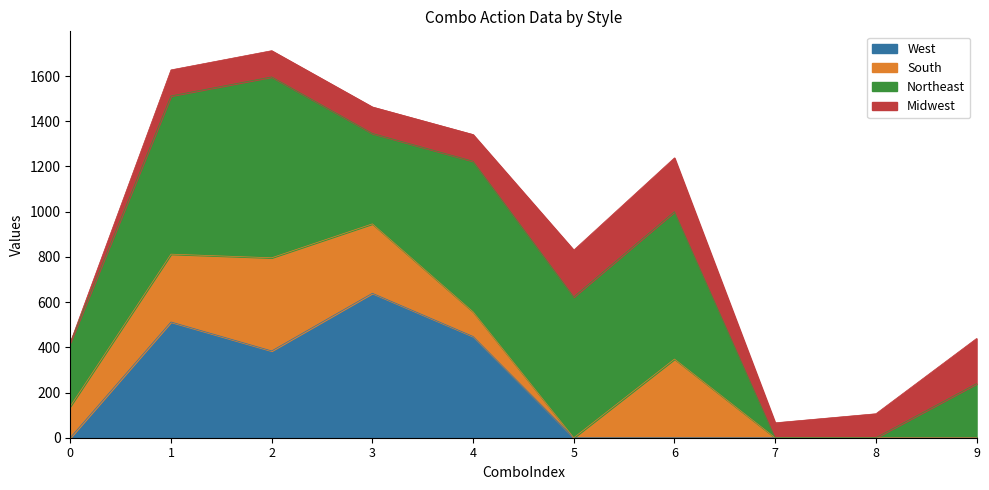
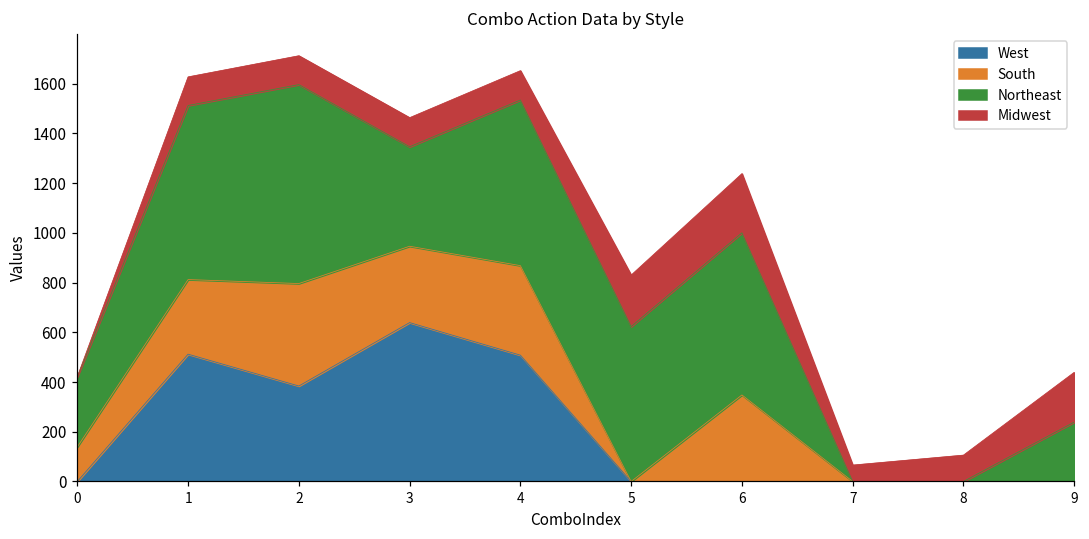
West, 4: 450 -> 510
South, 4: 110 -> 360
